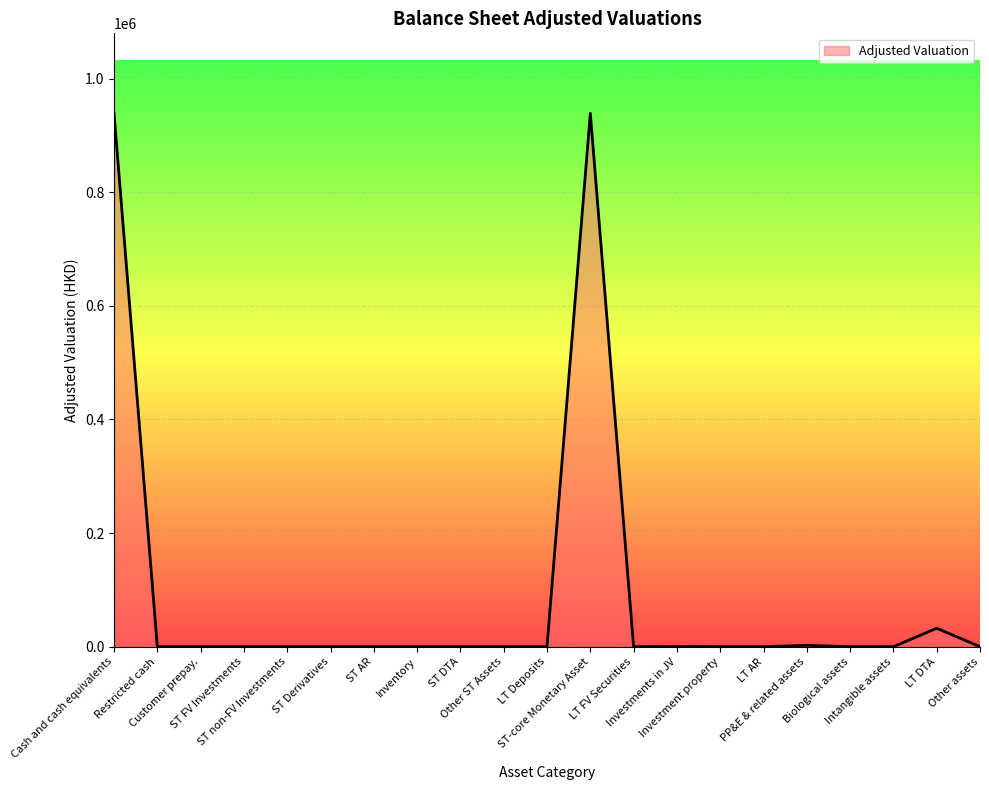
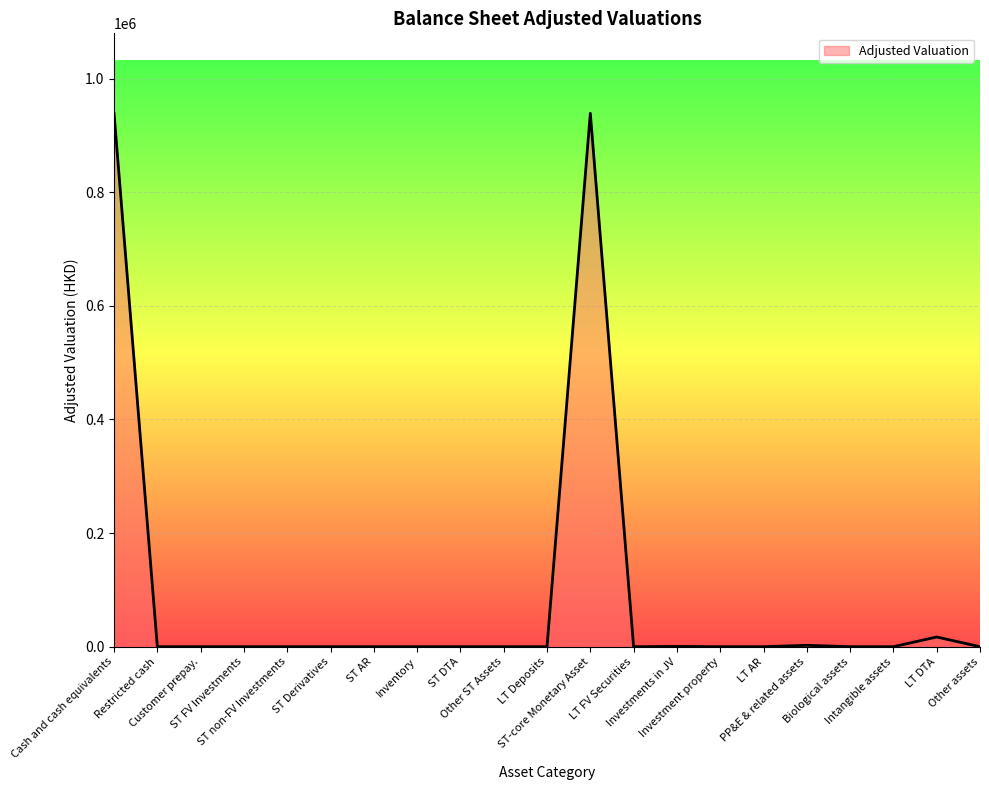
LT DTA: 30000 -> 20000
